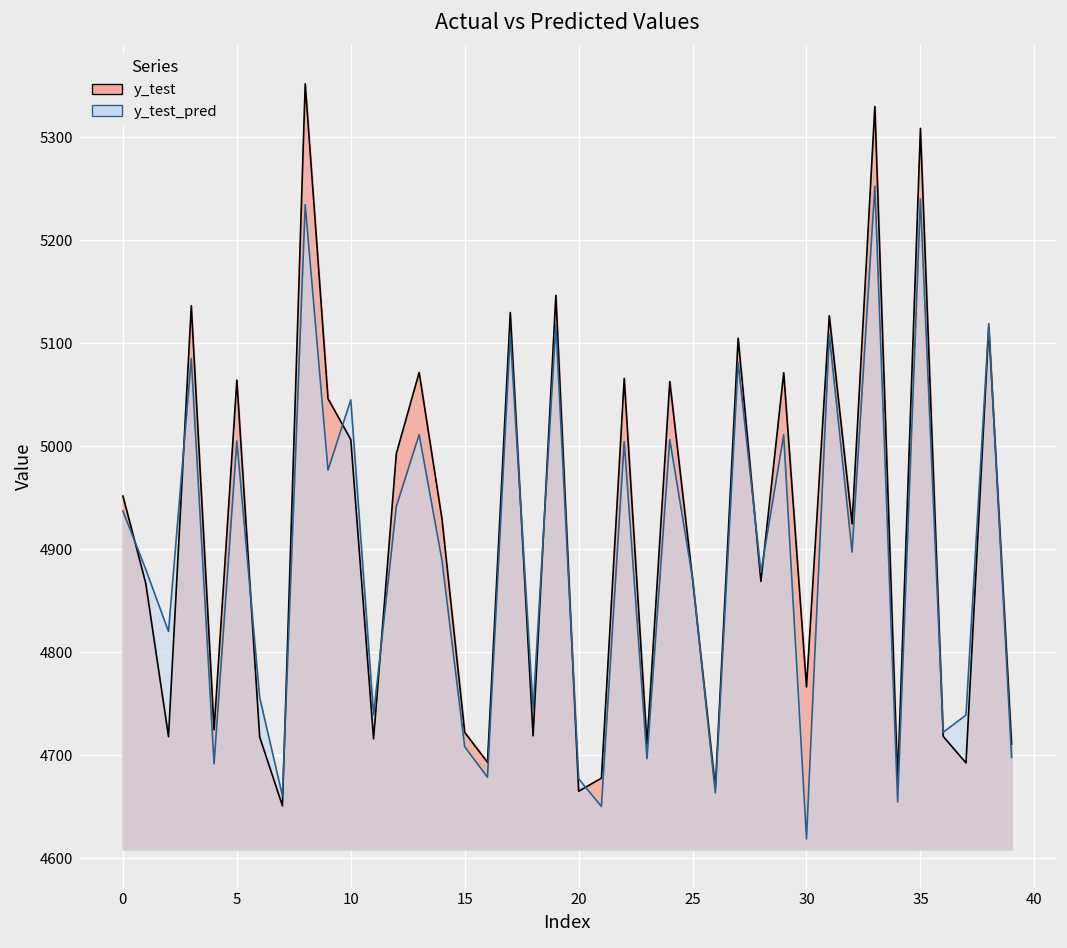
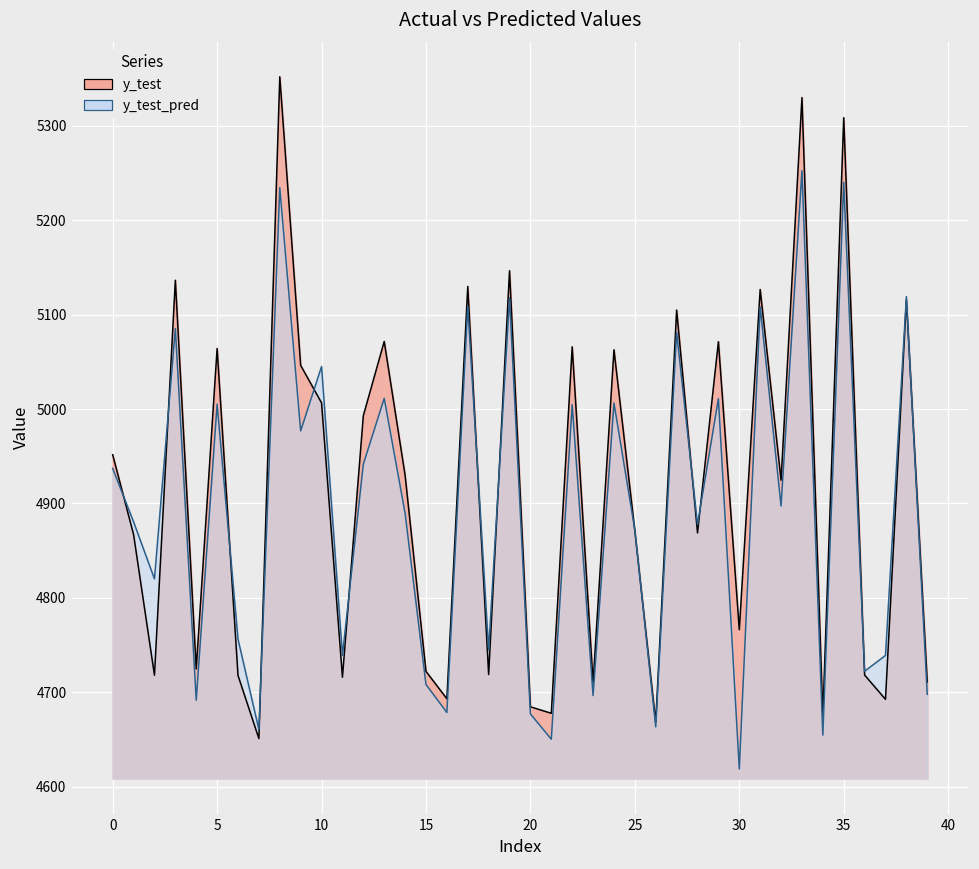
y_test, 20: 4670 -> 4680
